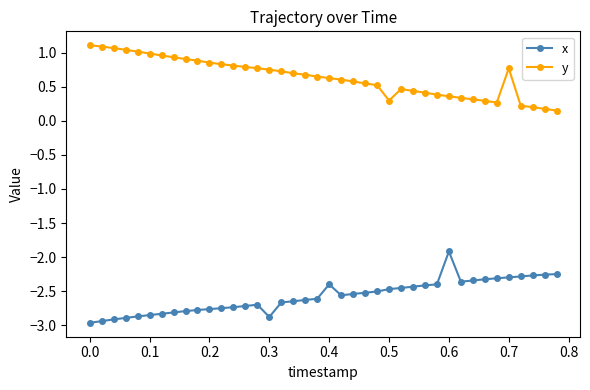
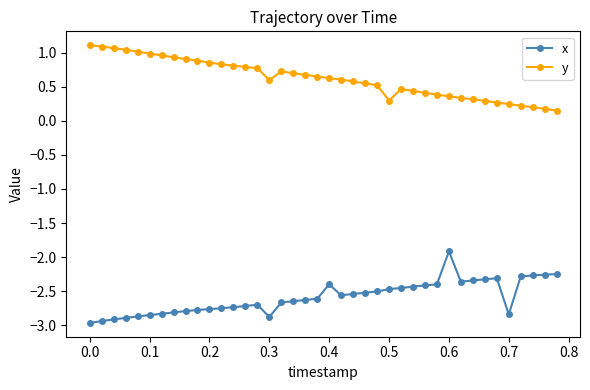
y, 0.3: 0.7 -> 0.6
x, 0.7: -2.3 -> -2.8
y, 0.7: 0.8 -> 0.2
